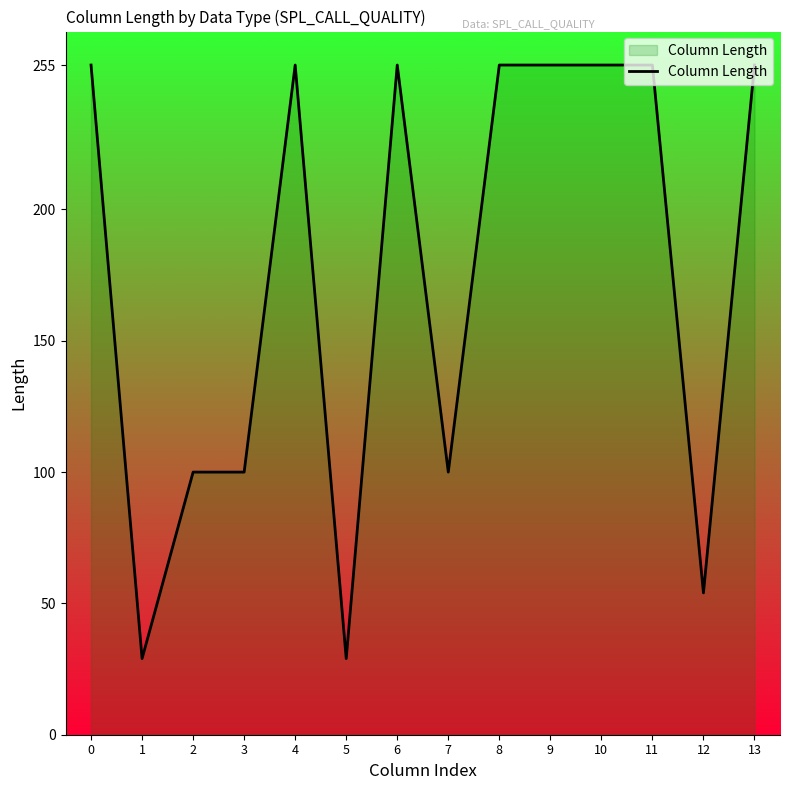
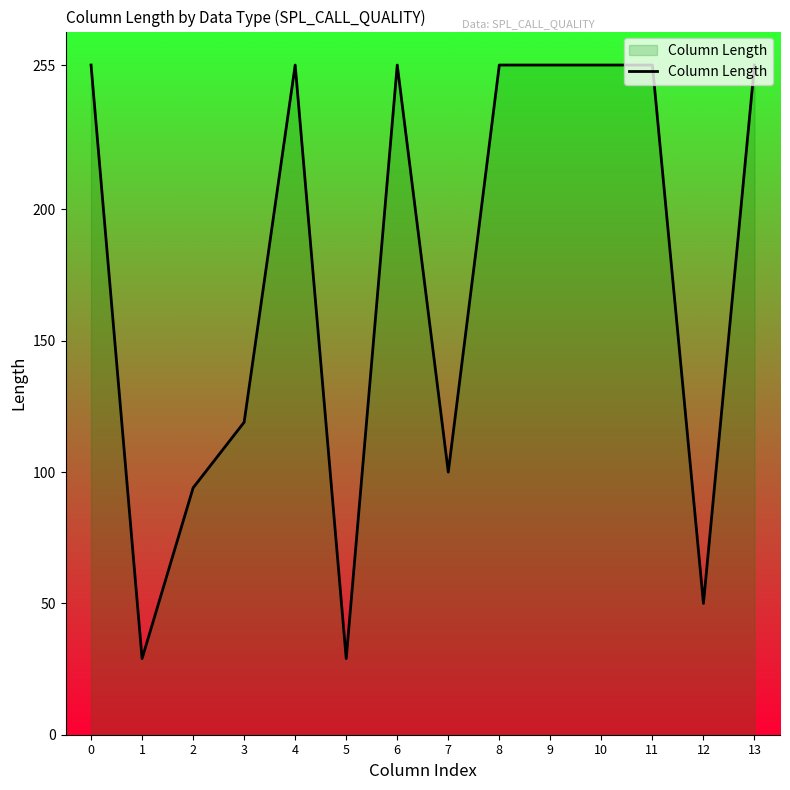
2: 100 -> 94
3: 100 -> 119
12: 54 -> 50
